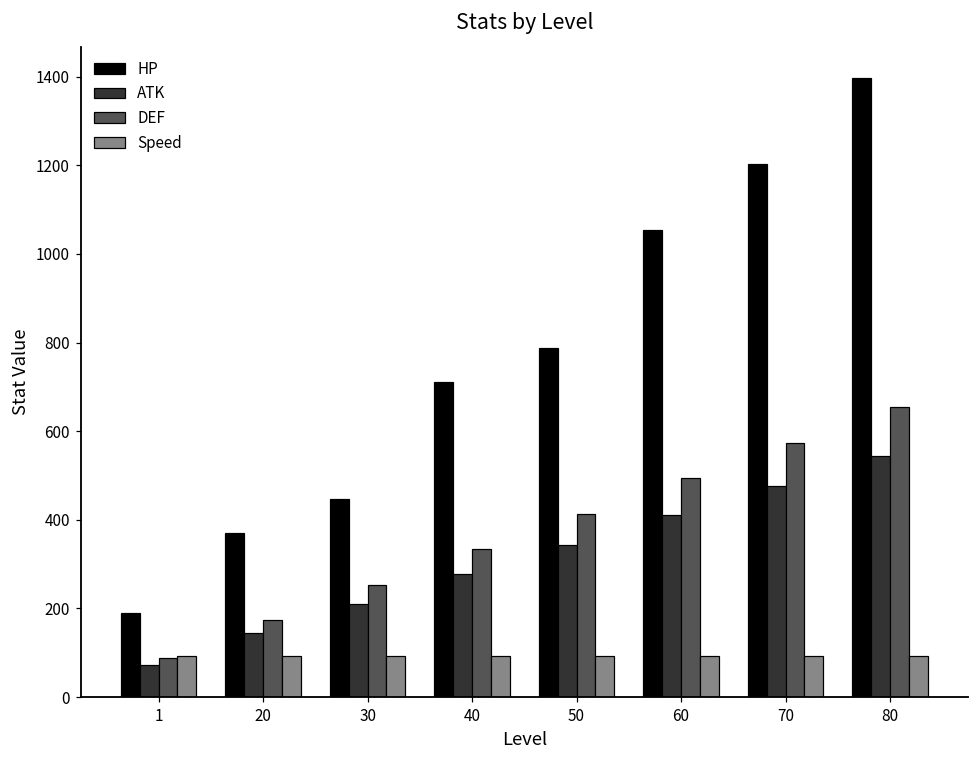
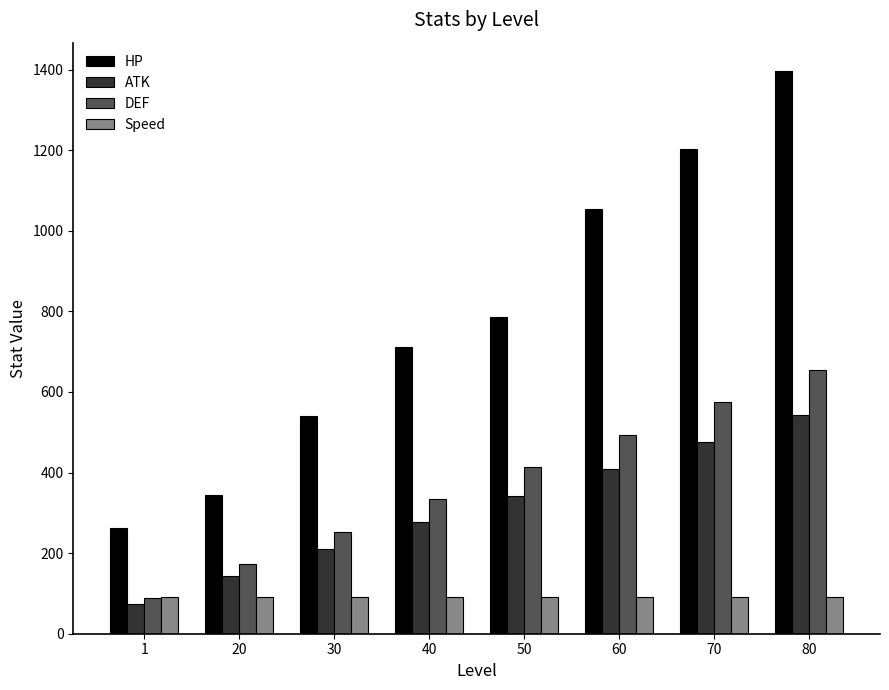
HP, 1: 190 -> 260
HP, 20: 370 -> 350
HP, 30: 450 -> 540
